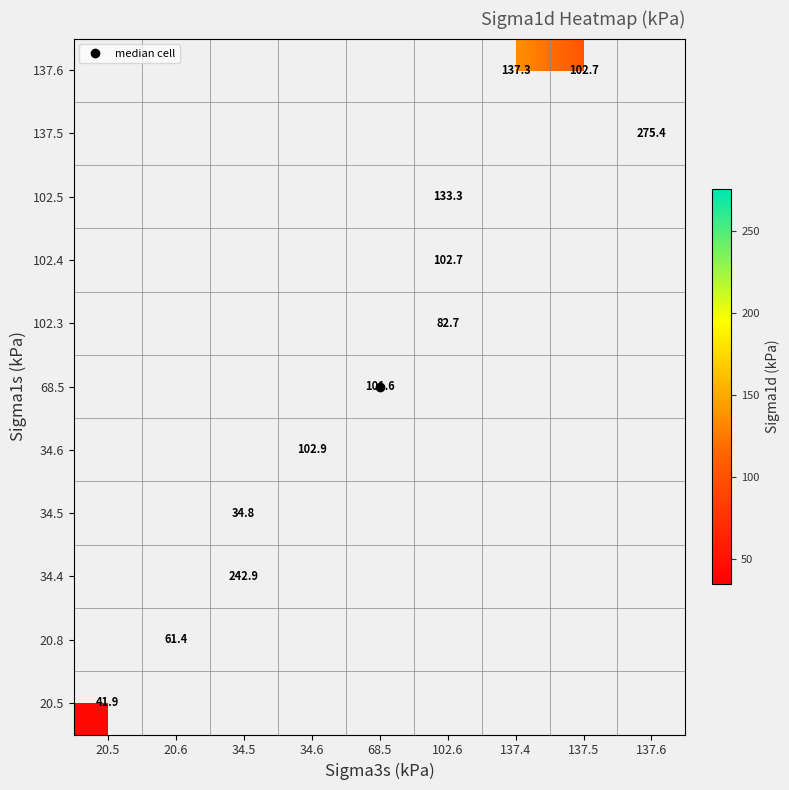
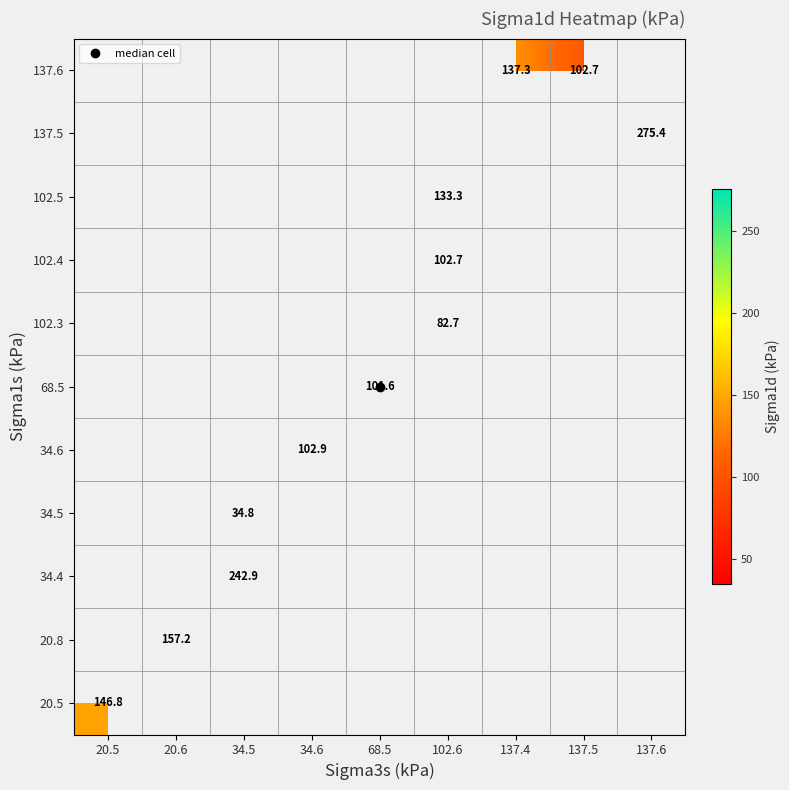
20.8, 20.6: 61.4 -> 157.2
20.5, 20.5: 41.9 -> 146.8
